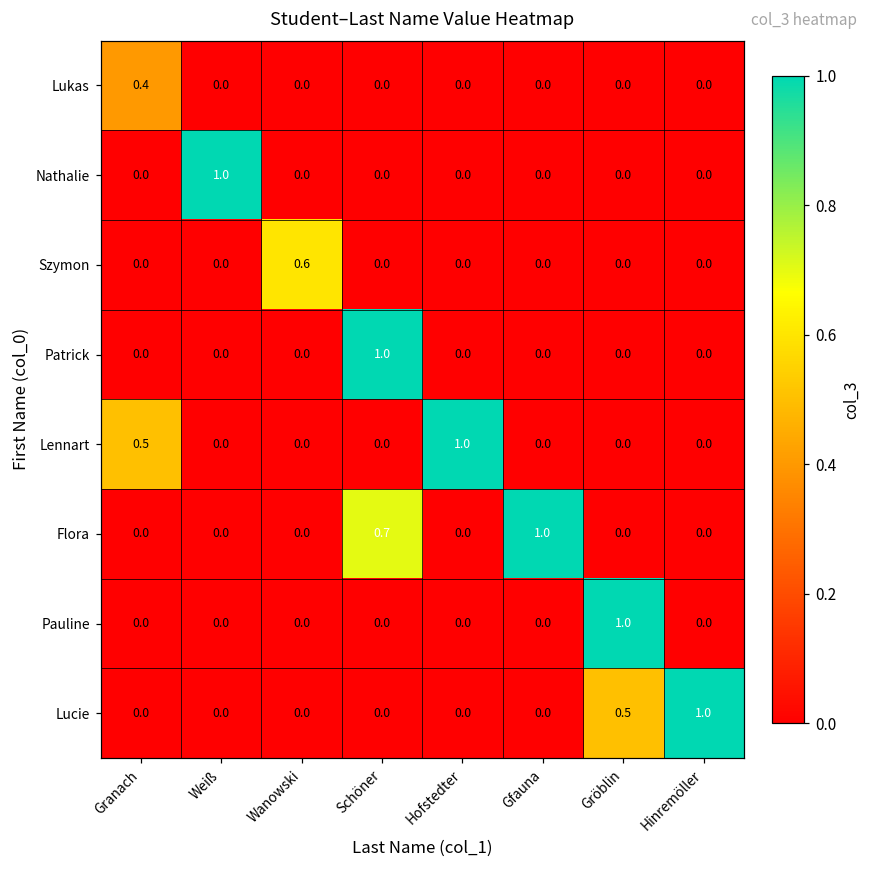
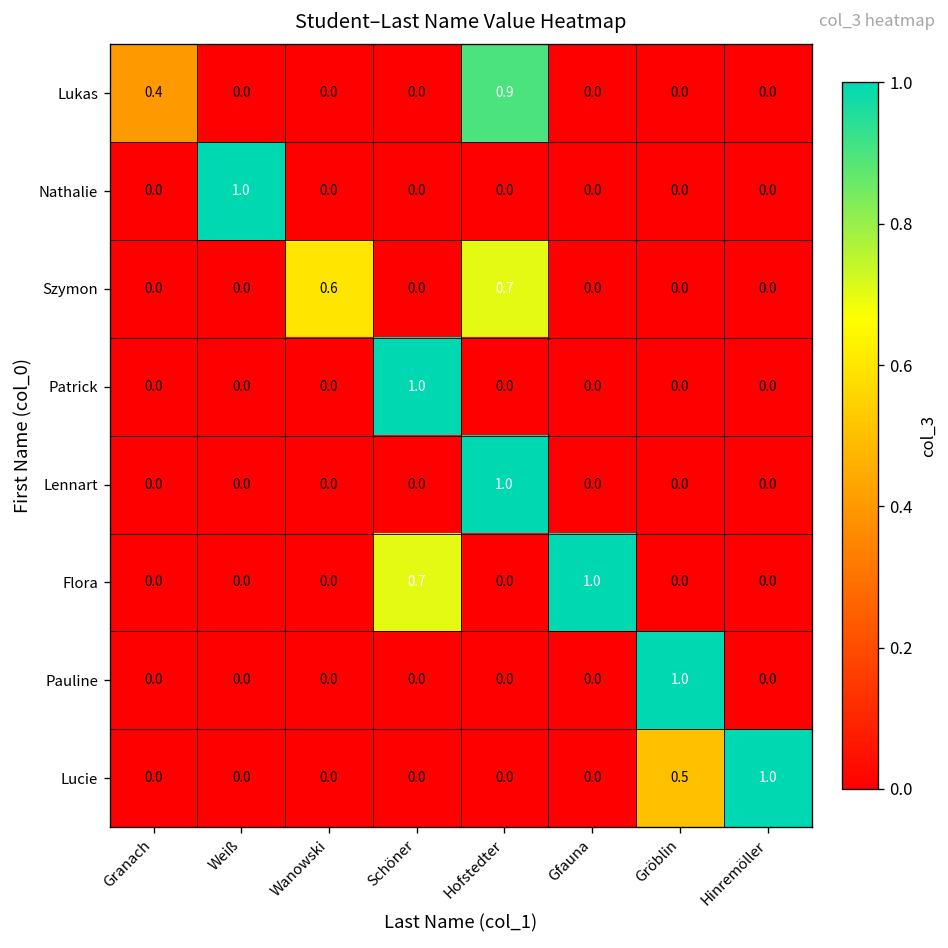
Lukas, Hofstedter: 0.0 -> 0.9
Szymon, Hofstedter: 0.0 -> 0.7
Lennart, Granach: 0.5 -> 0.0
